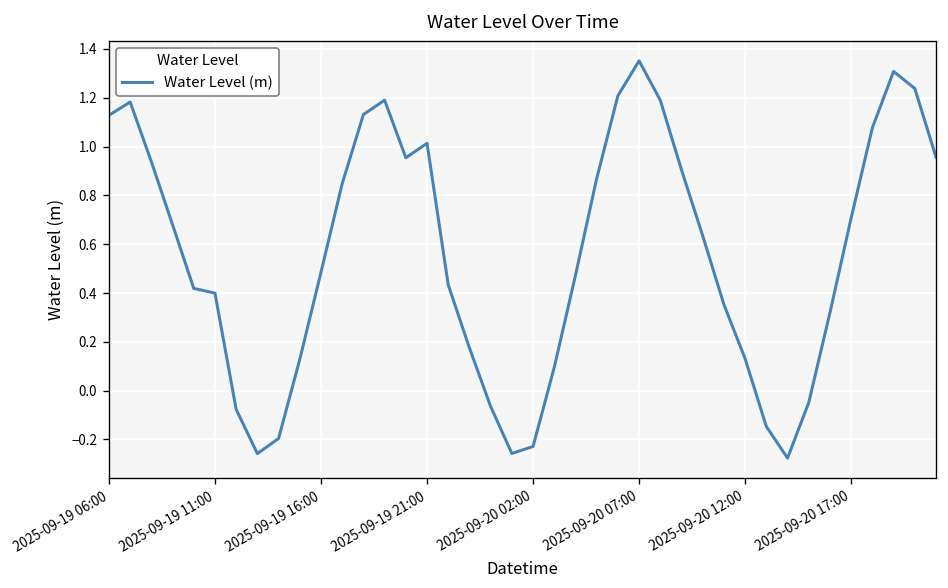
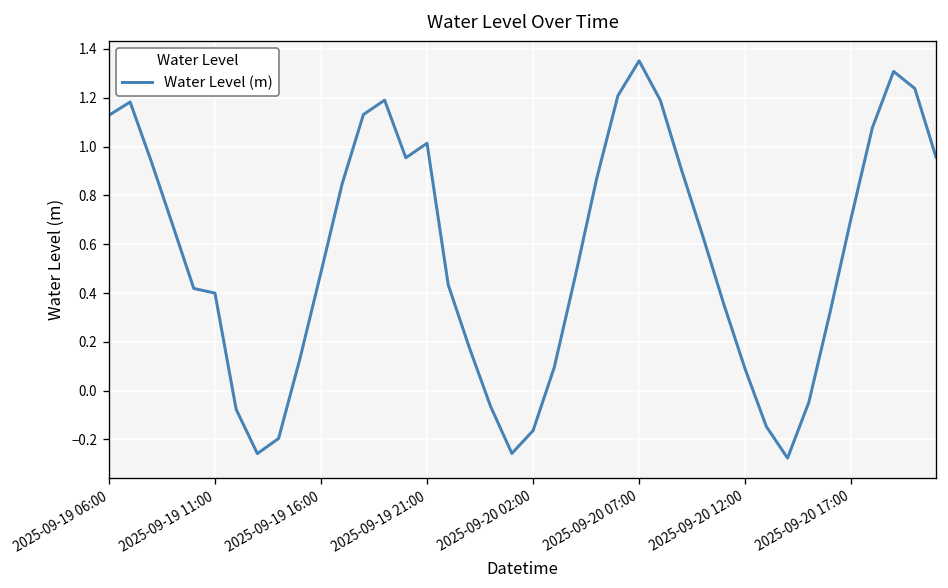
2025-09-20 02:00: -0.23 -> -0.16
2025-09-20 12:00: 0.13 -> 0.09
